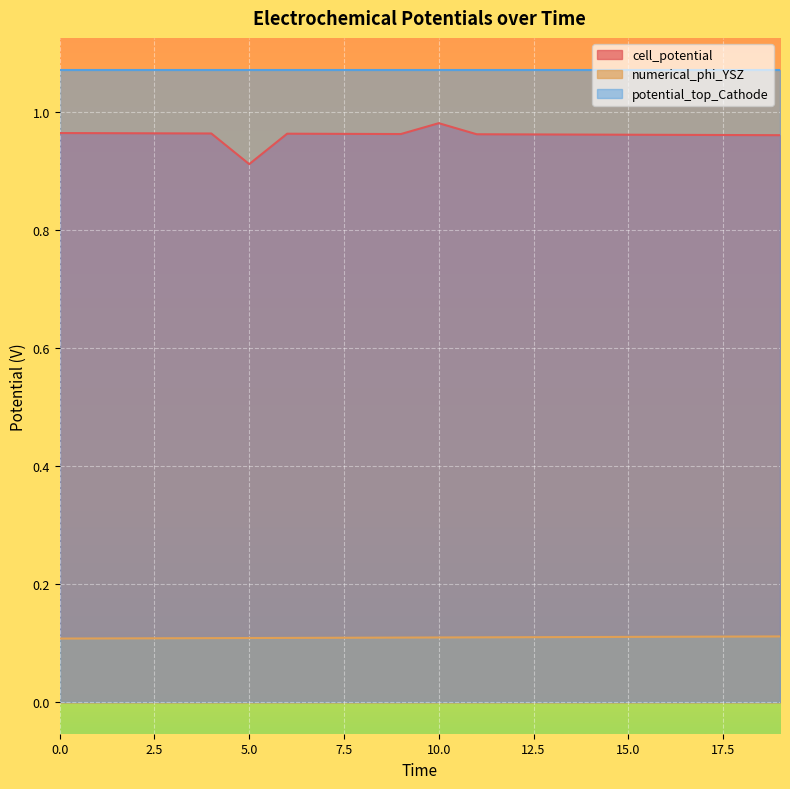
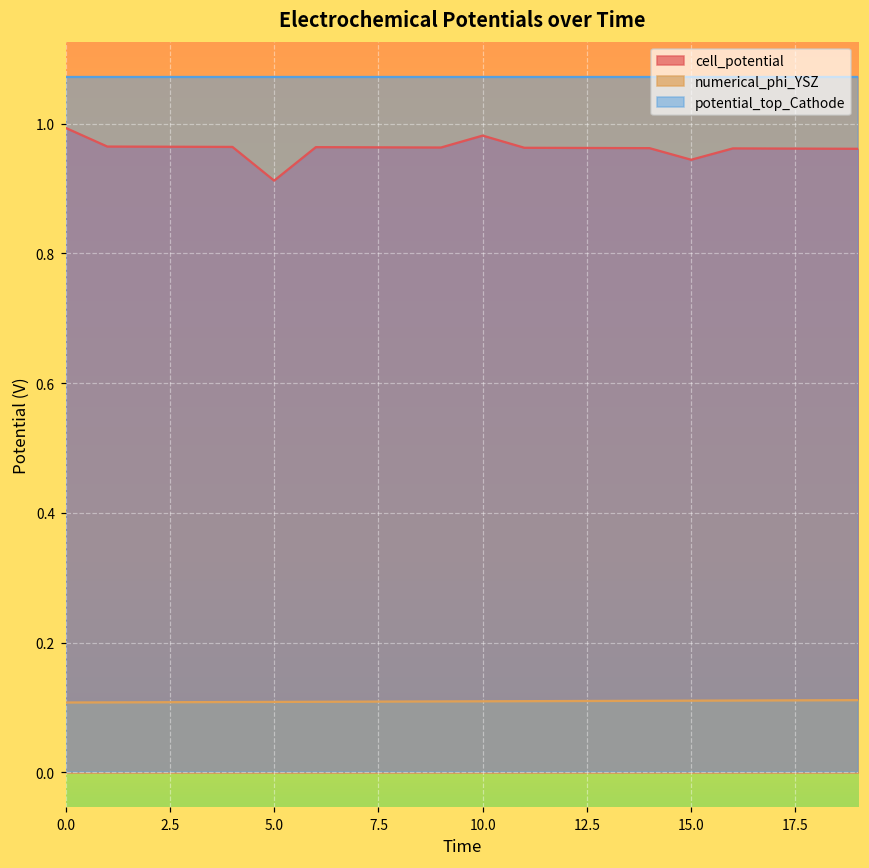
cell_potential, 0.0: 0.96 -> 0.99
cell_potential, 15.0: 0.96 -> 0.94
